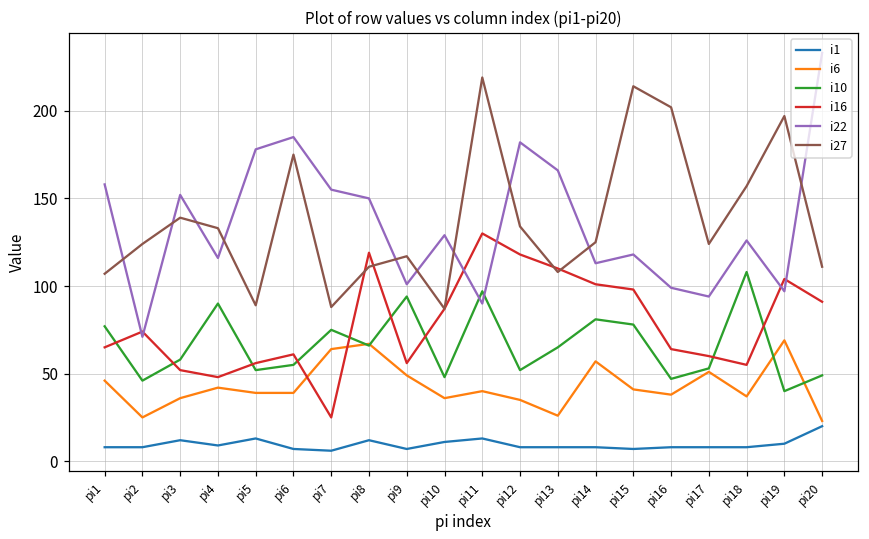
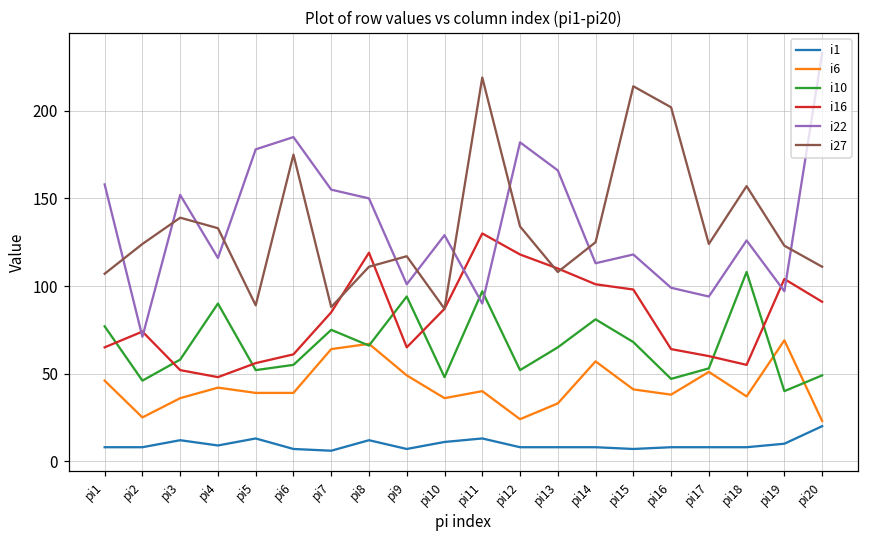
i16, pi7: 25 -> 85
i16, pi9: 56 -> 65
i6, pi12: 35 -> 24
i6, pi13: 26 -> 33
i10, pi15: 78 -> 68
i27, pi19: 197 -> 123
